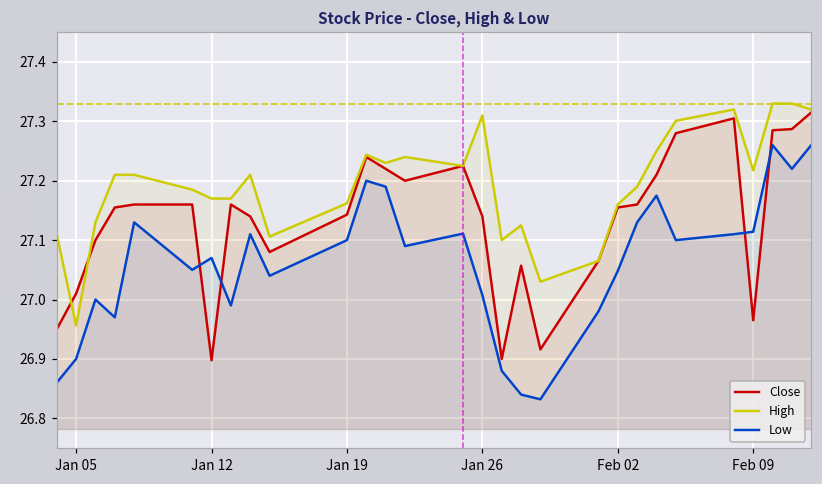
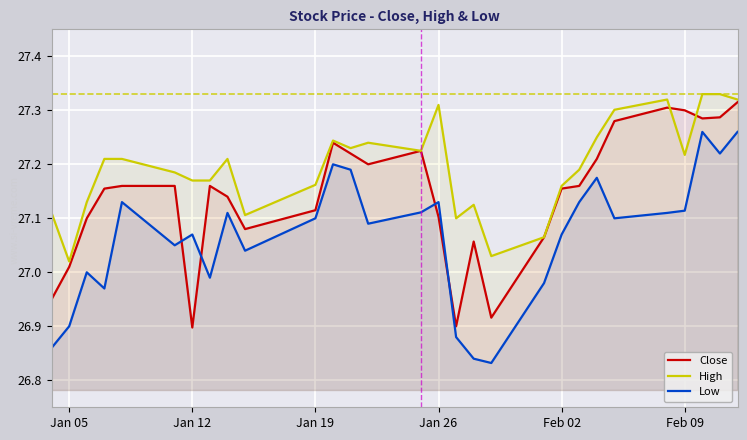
High, Jan 05: 26.96 -> 27.02
Close, Jan 19: 27.14 -> 27.11
Close, Jan 26: 27.14 -> 27.10
Low, Jan 26: 27.01 -> 27.13
Low, Feb 02: 27.05 -> 27.07
Close, Feb 09: 26.97 -> 27.30
